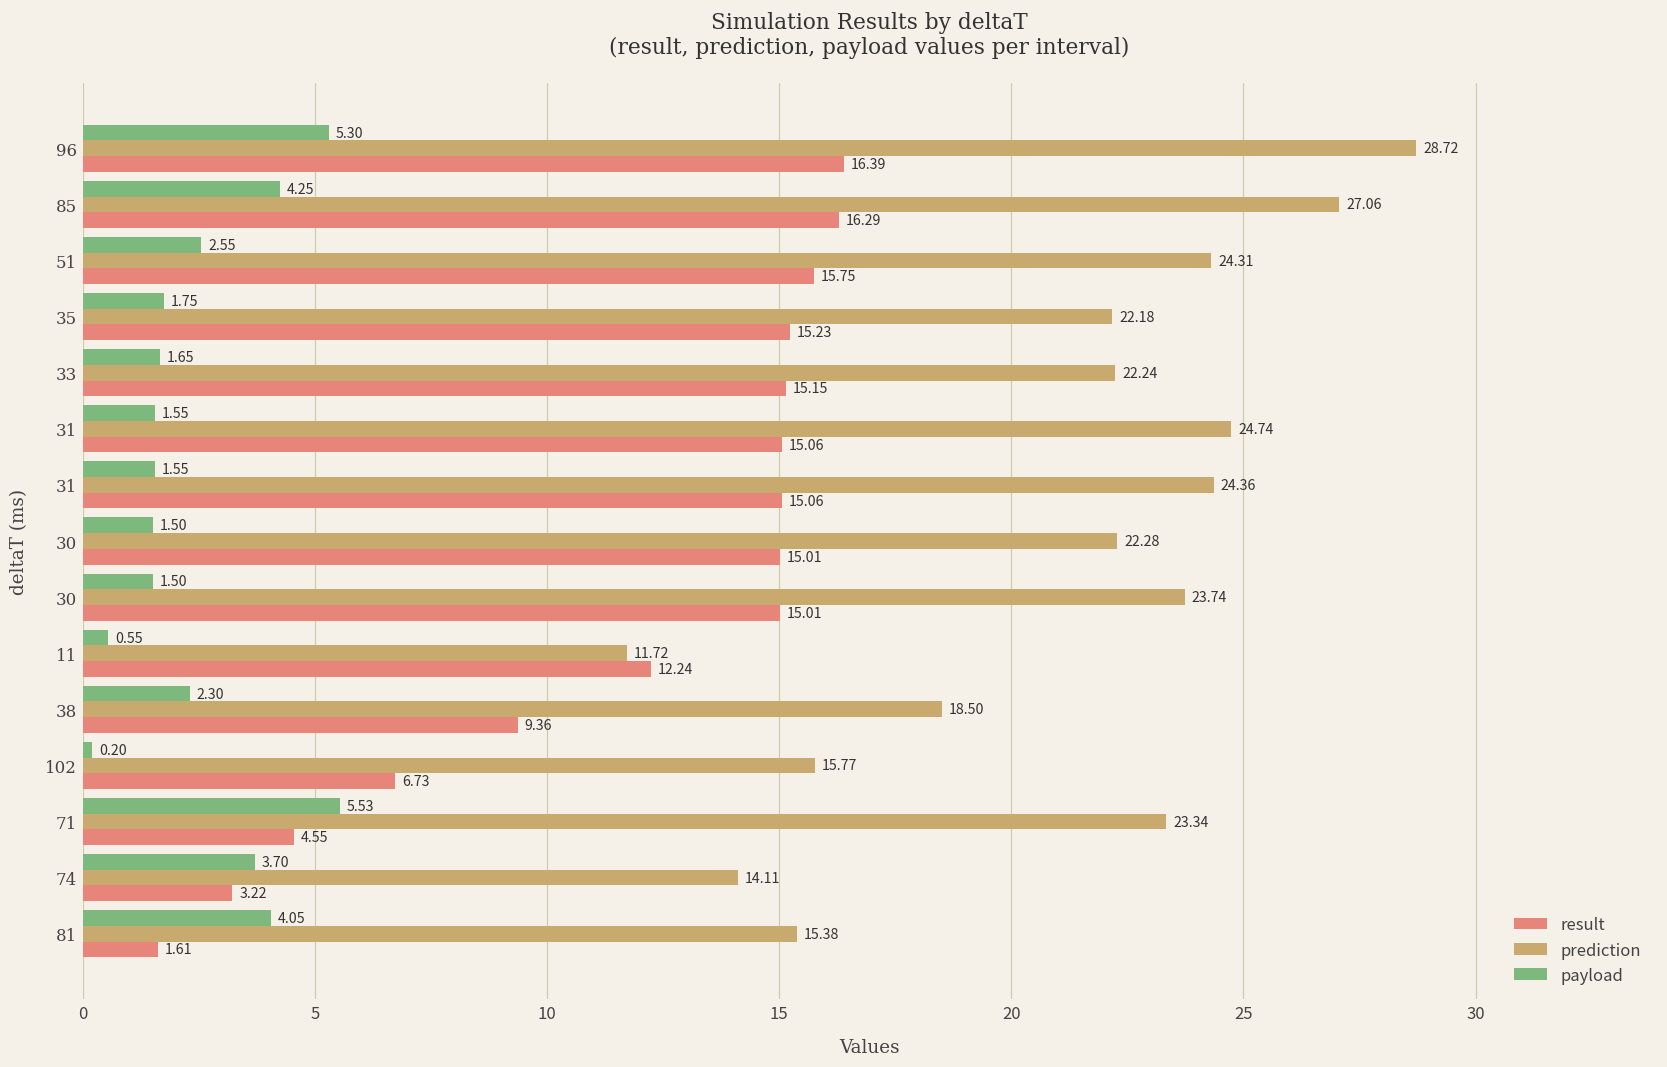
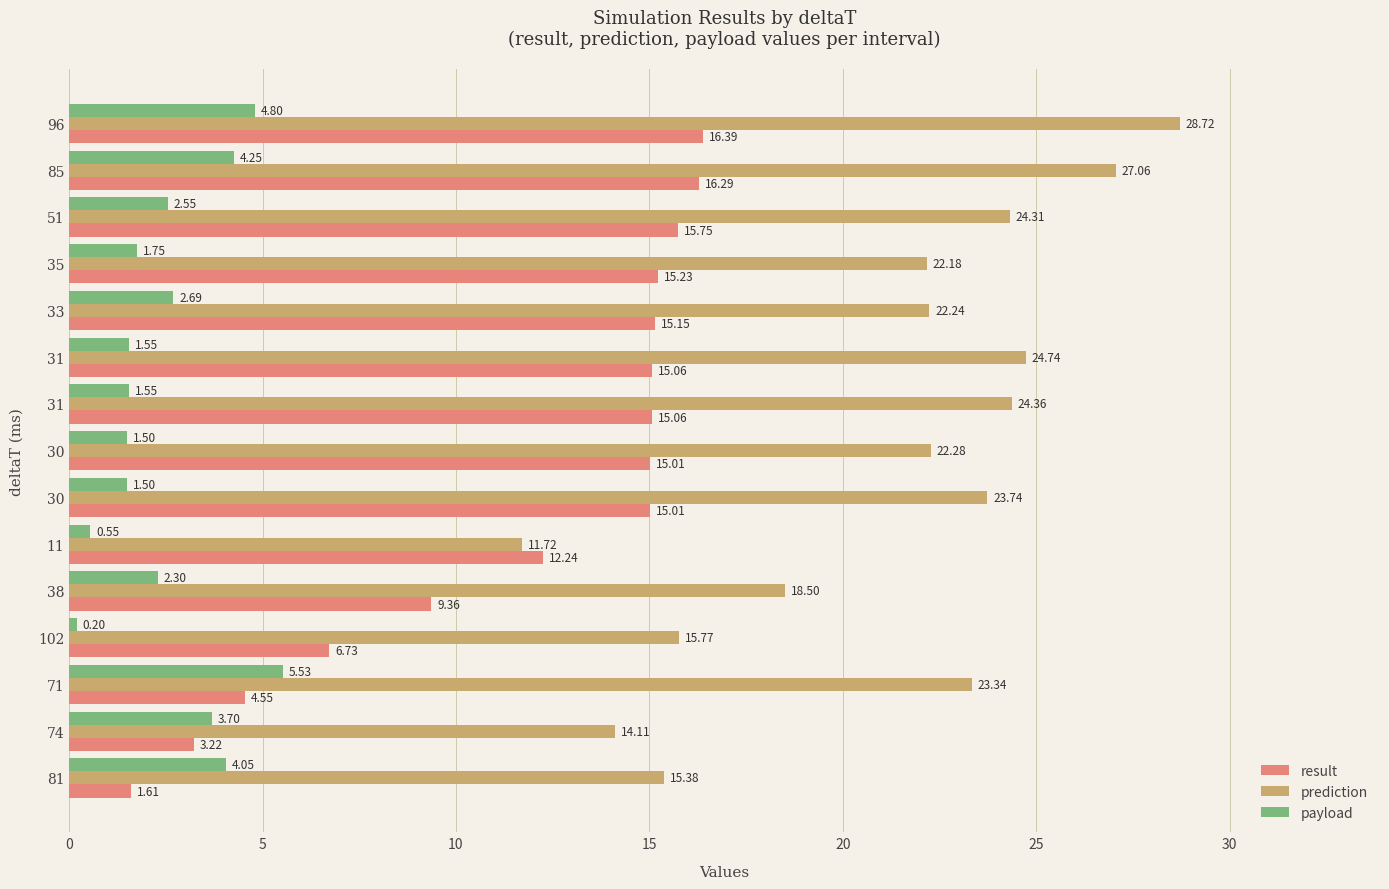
payload, 96: 5.30 -> 4.80
payload, 33: 1.65 -> 2.69
